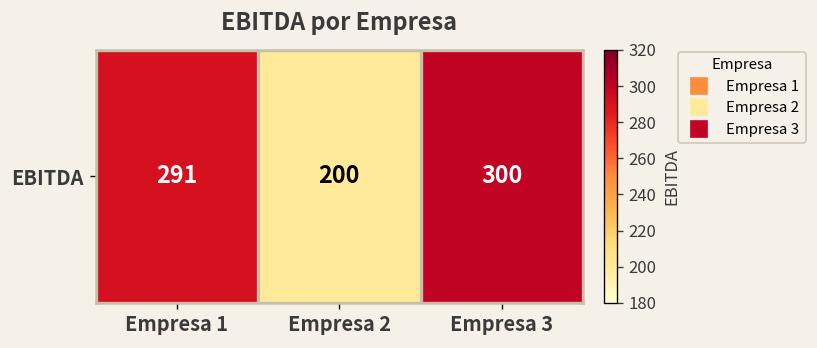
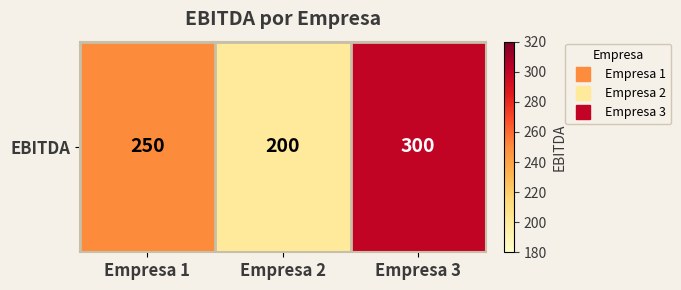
EBITDA, Empresa 1: 291 -> 250
